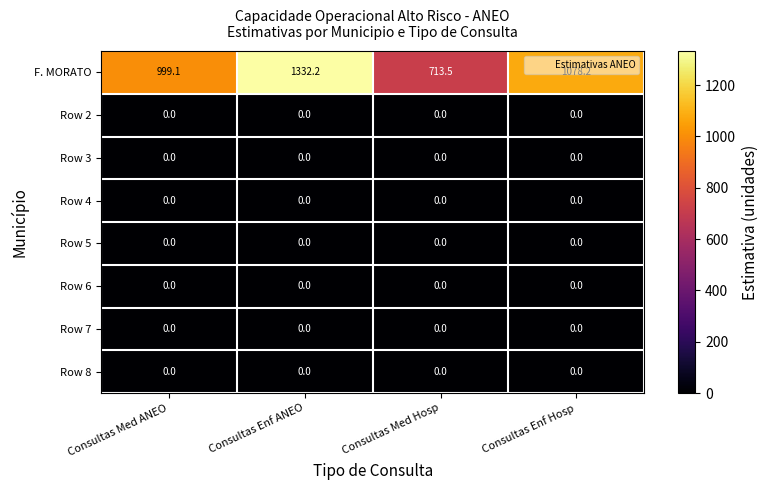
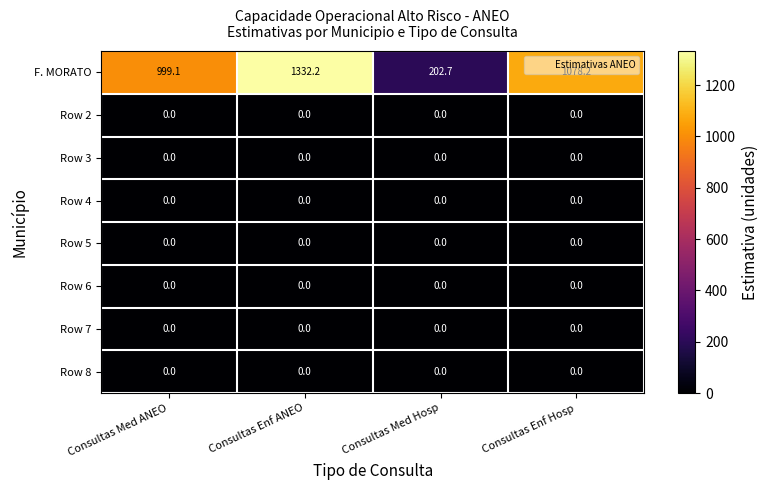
F. MORATO, Consultas Med Hosp: 713.5 -> 202.7
